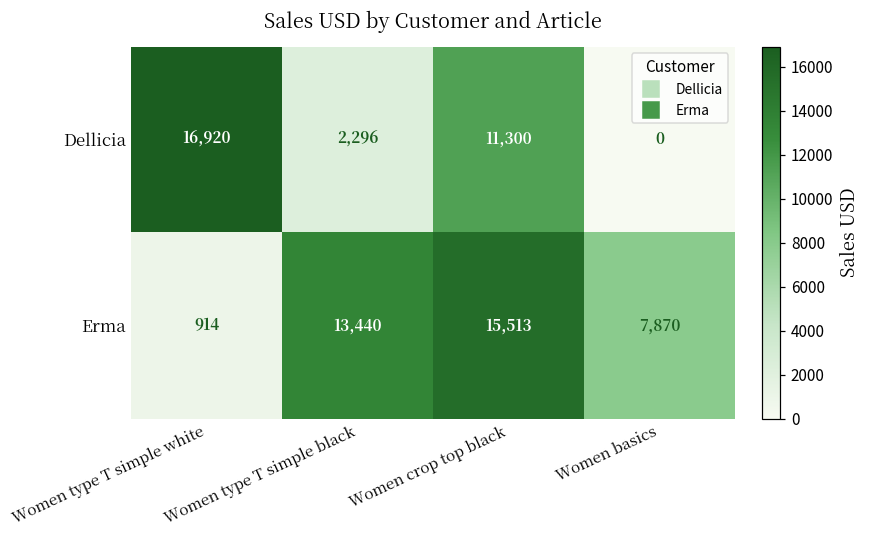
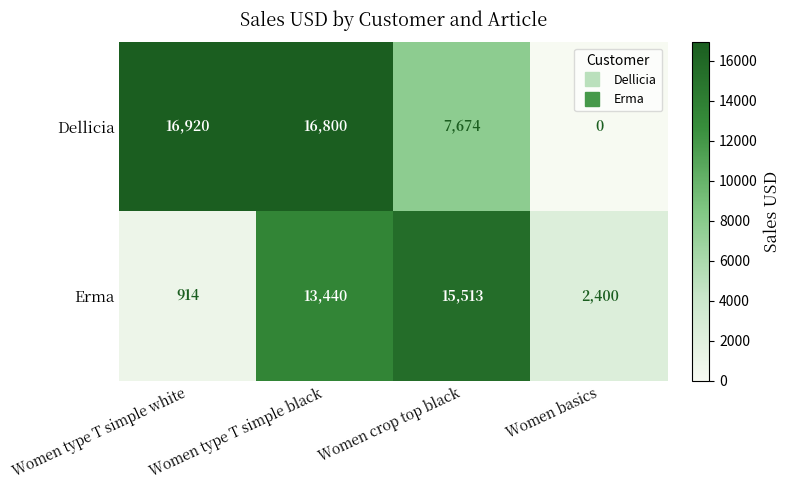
Dellicia, Women type T simple black: 2,296 -> 16,800
Dellicia, Women crop top black: 11,300 -> 7,674
Erma, Women basics: 7,870 -> 2,400
